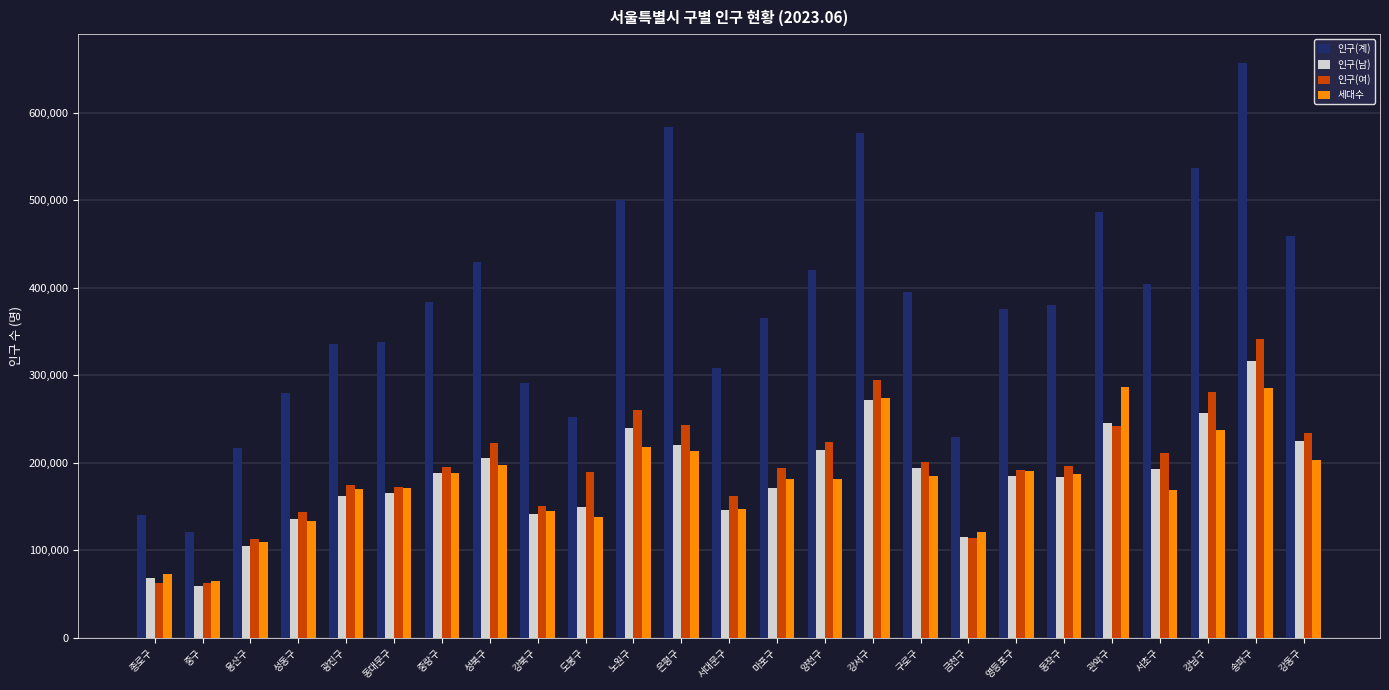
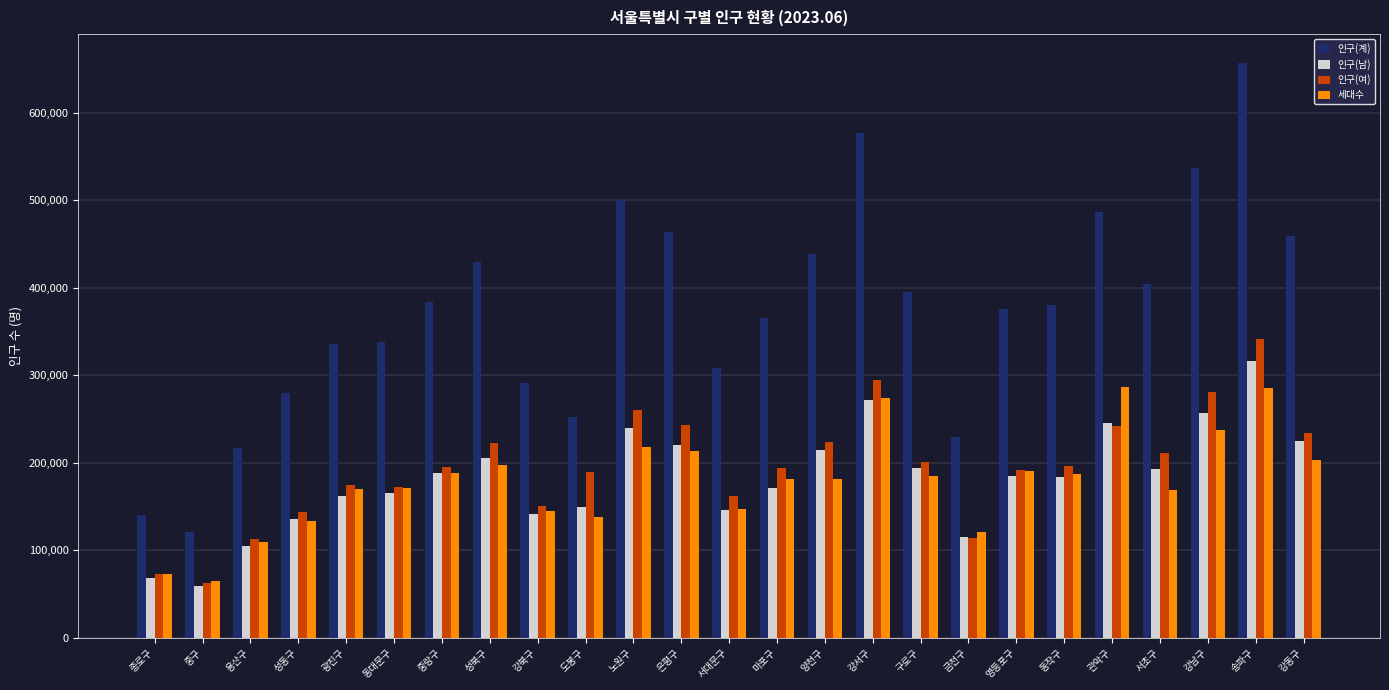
인구(여), 종로구: 60,000 -> 70,000
인구(계), 은평구: 580,000 -> 460,000
인구(계), 양천구: 420,000 -> 440,000
